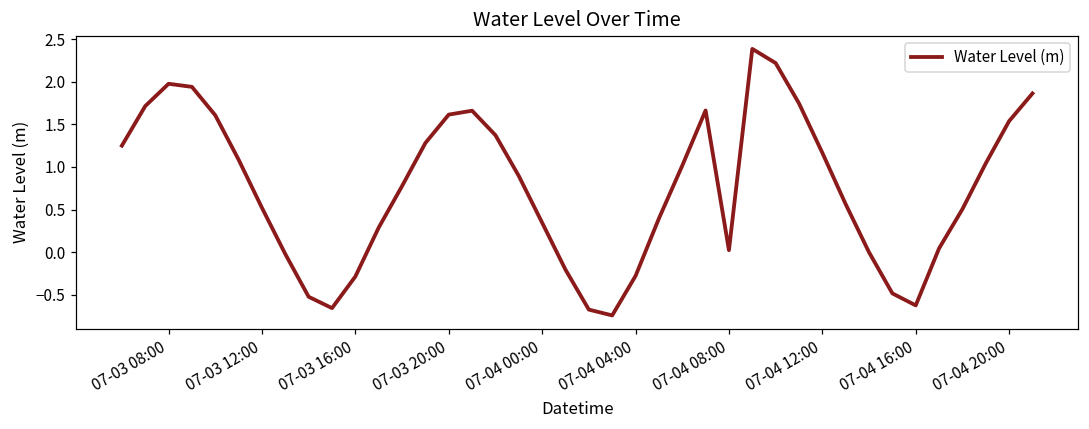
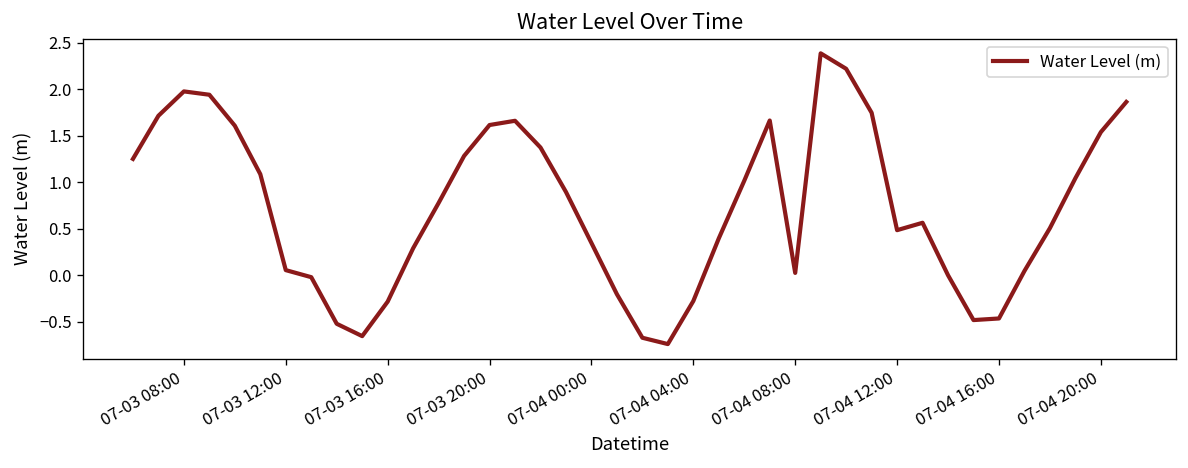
07-03 12:00: 0.5 -> 0.1
07-04 12:00: 1.2 -> 0.5
07-04 16:00: -0.6 -> -0.5
